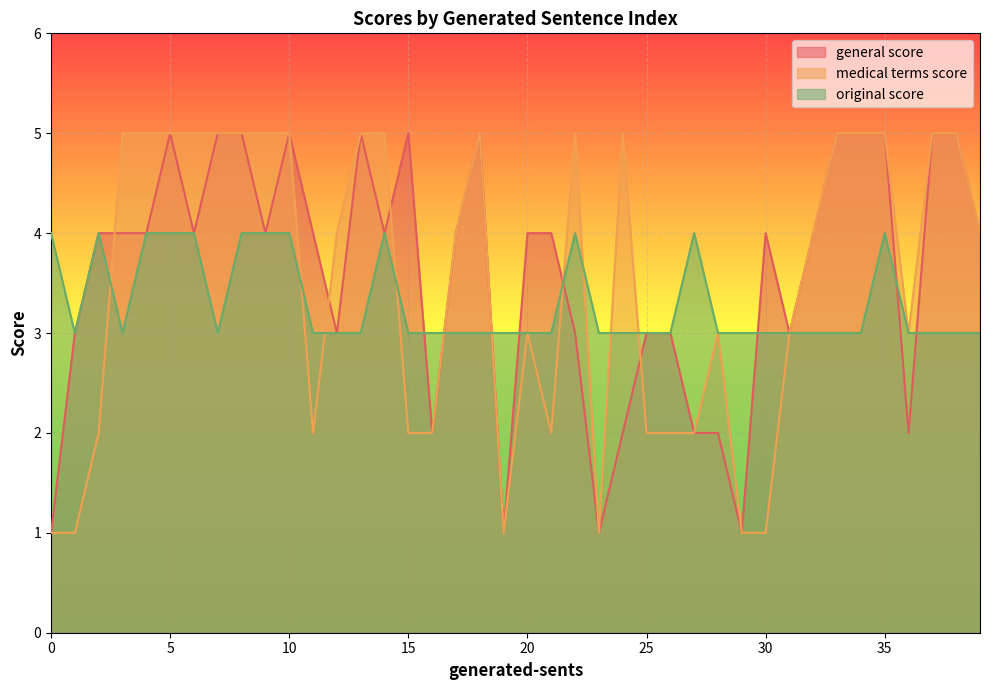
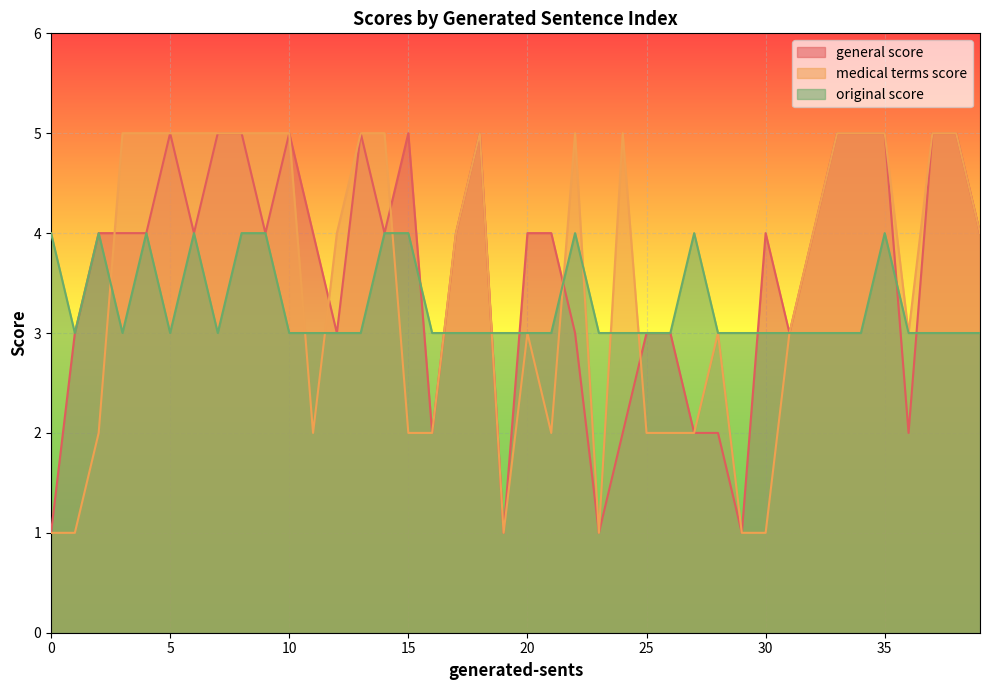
original score, 5: 4 -> 3
original score, 10: 4 -> 3
original score, 15: 3 -> 4
